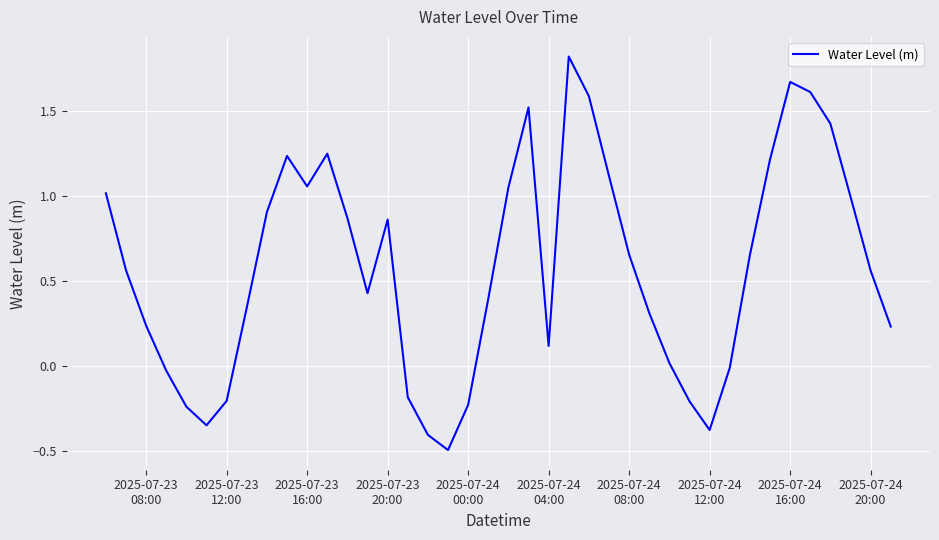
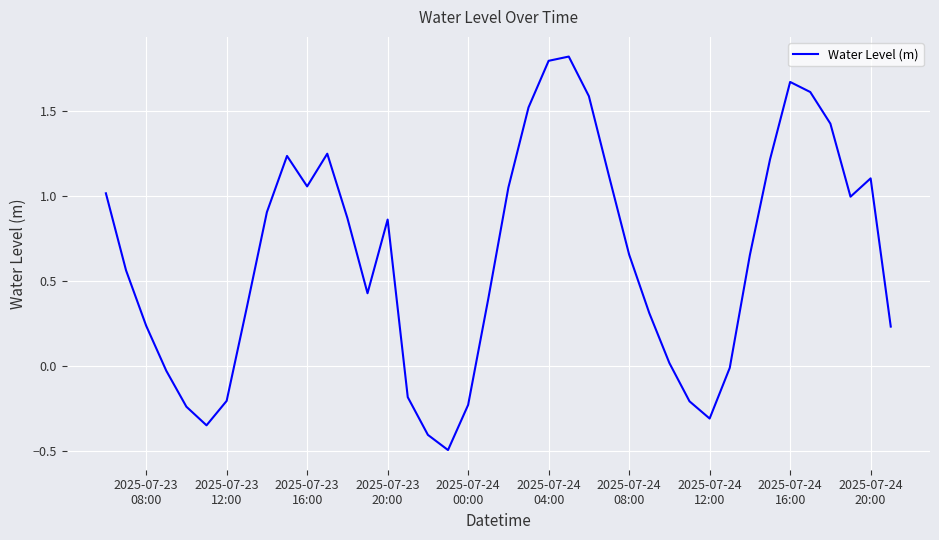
2025-07-24 04:00: 0.12 -> 1.80
2025-07-24 12:00: -0.38 -> -0.31
2025-07-24 20:00: 0.56 -> 1.10
